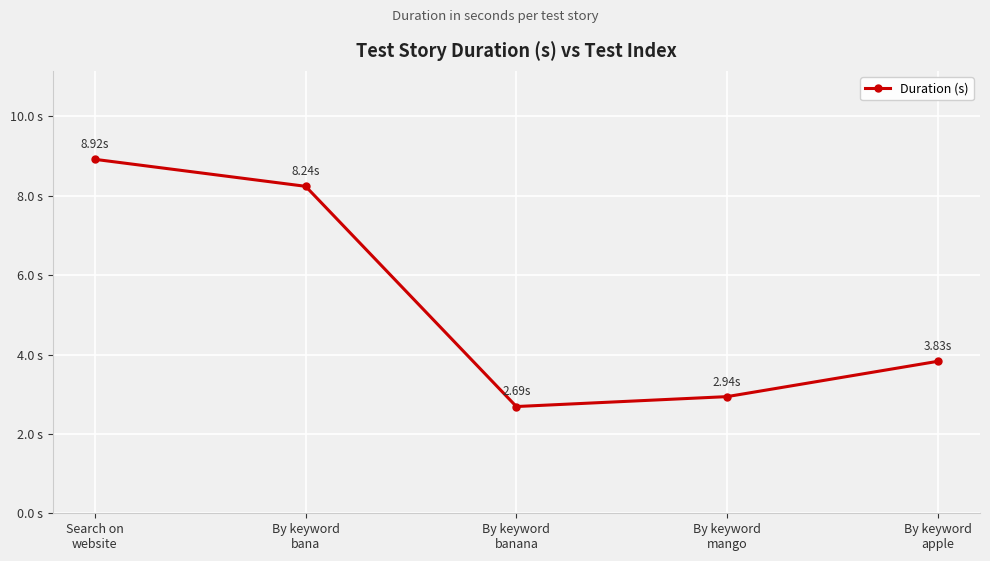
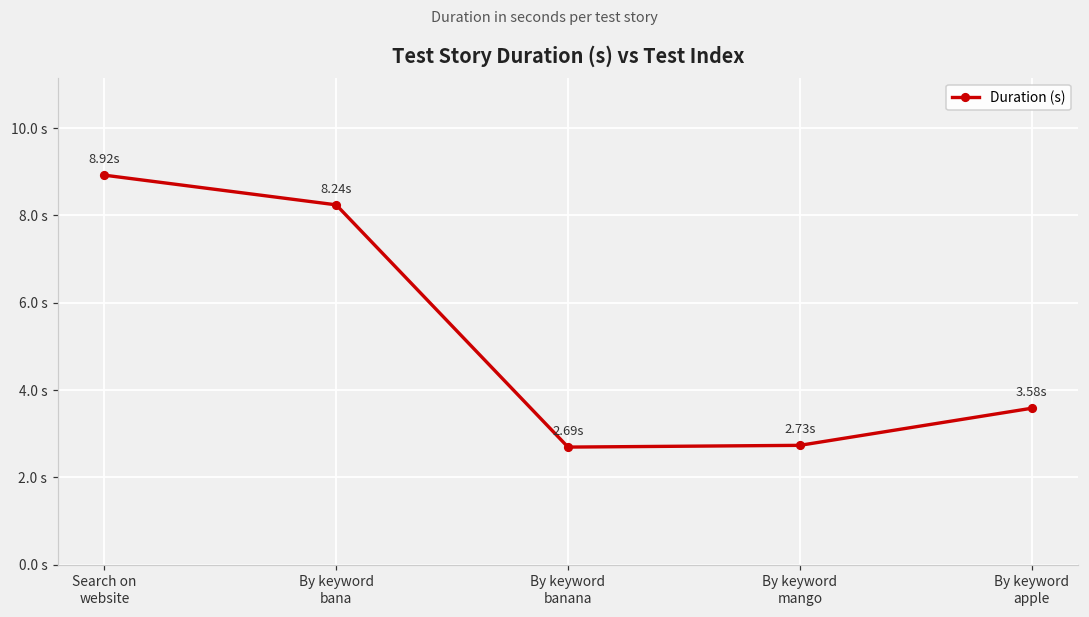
By keyword mango: 2.94s -> 2.73s
By keyword apple: 3.83s -> 3.58s
